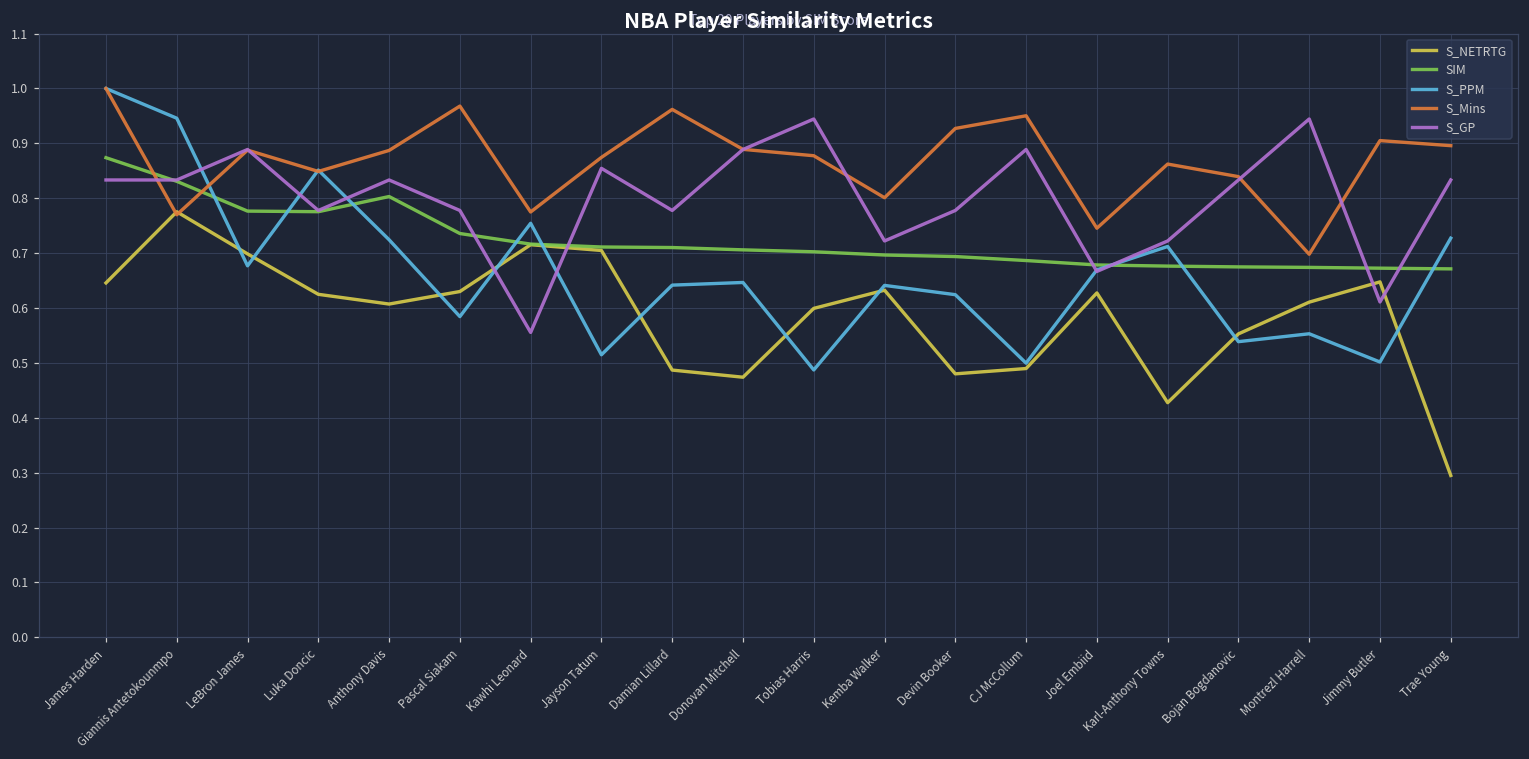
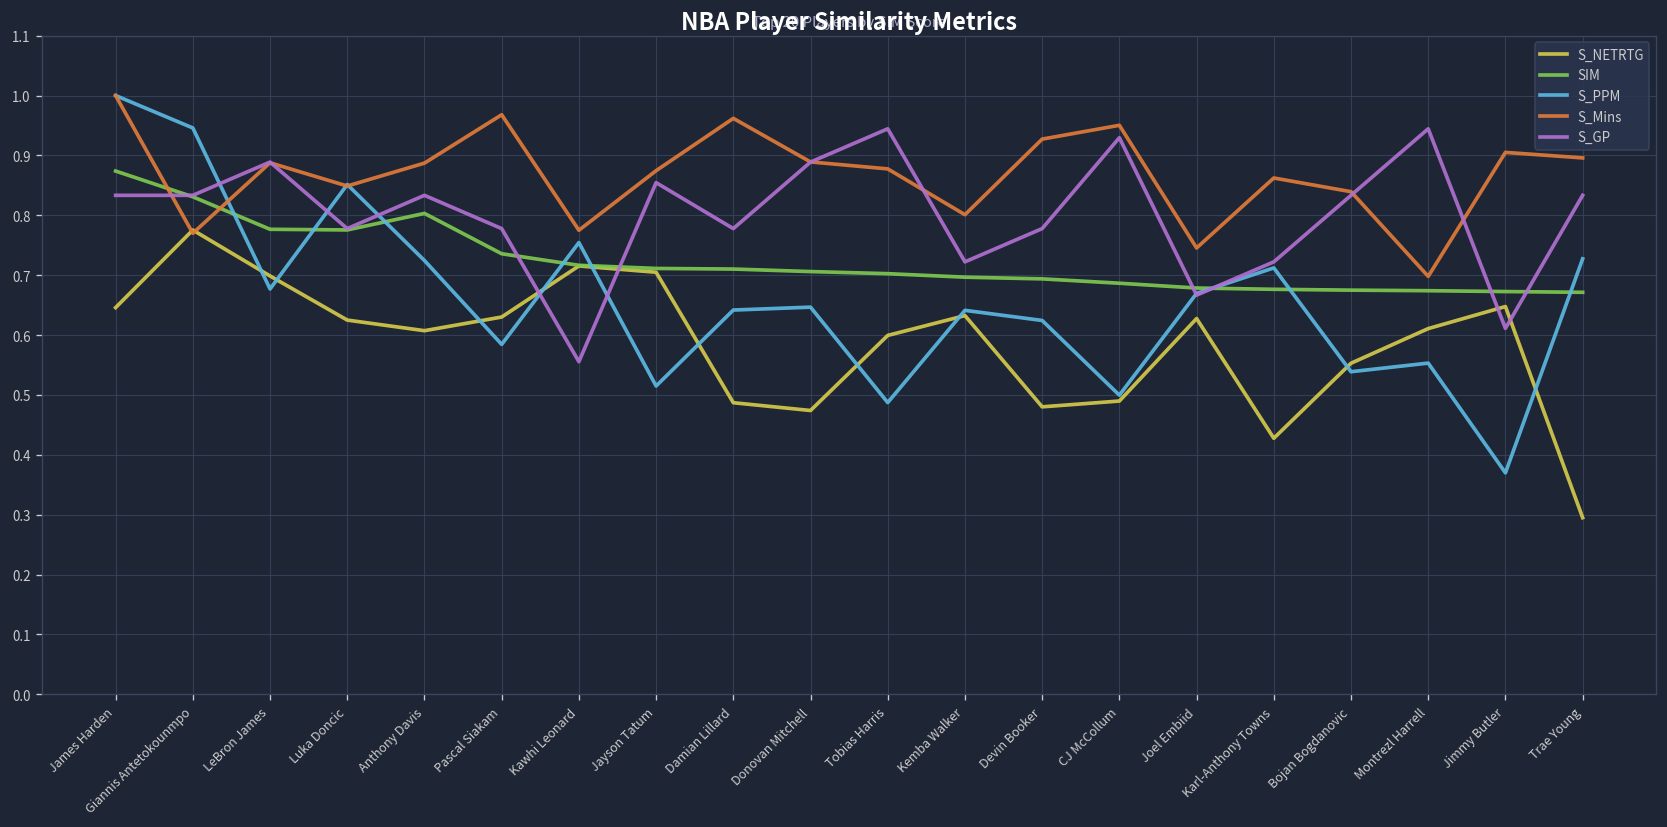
S_GP, CJ McCollum: 0.89 -> 0.93
S_PPM, Jimmy Butler: 0.50 -> 0.37
